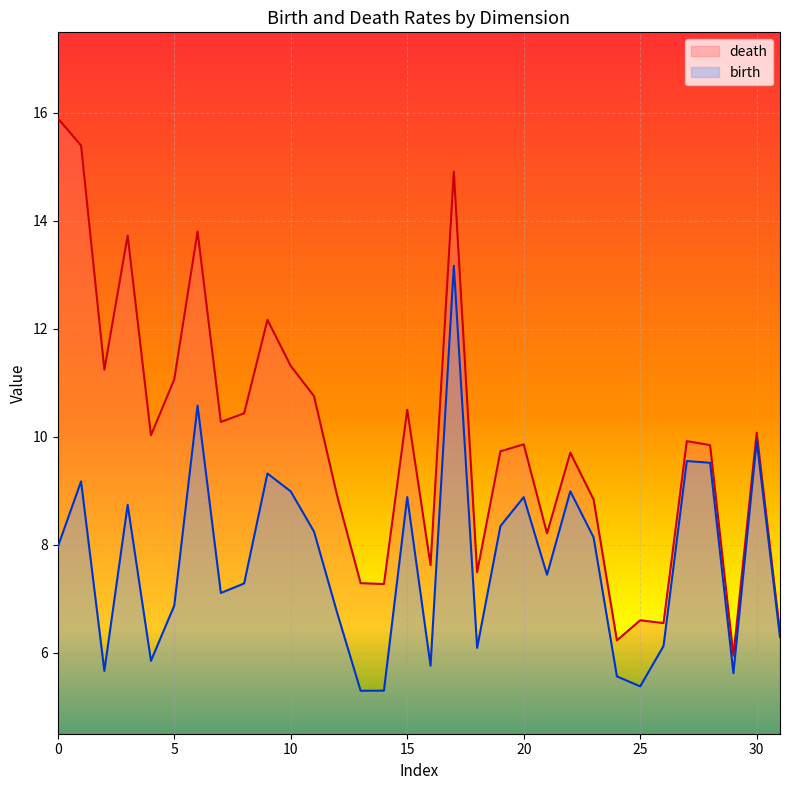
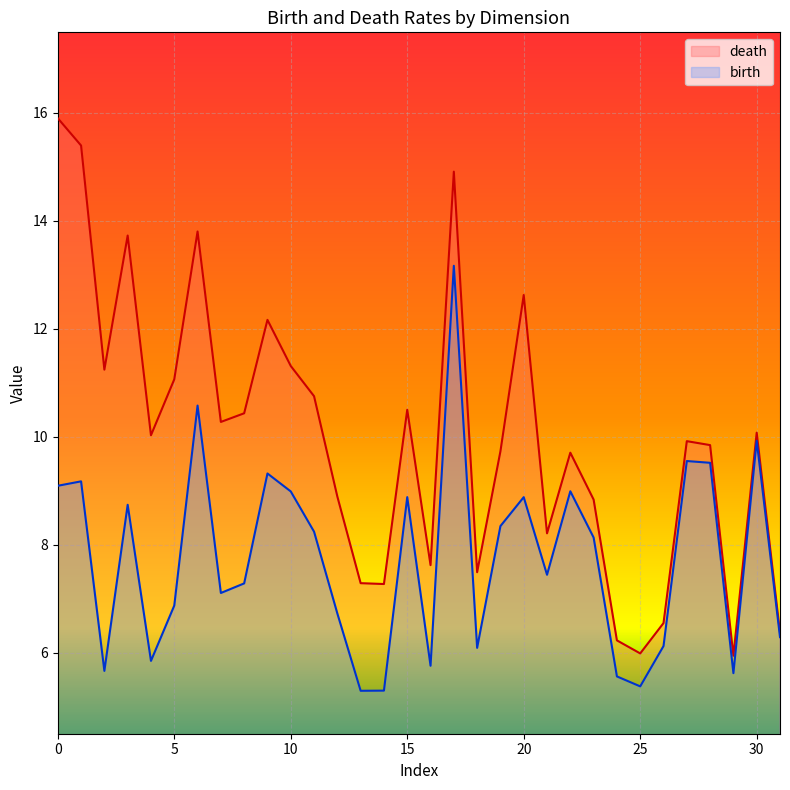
birth, 0: 8.0 -> 9.1
death, 20: 9.9 -> 12.6
death, 25: 6.6 -> 6.0
